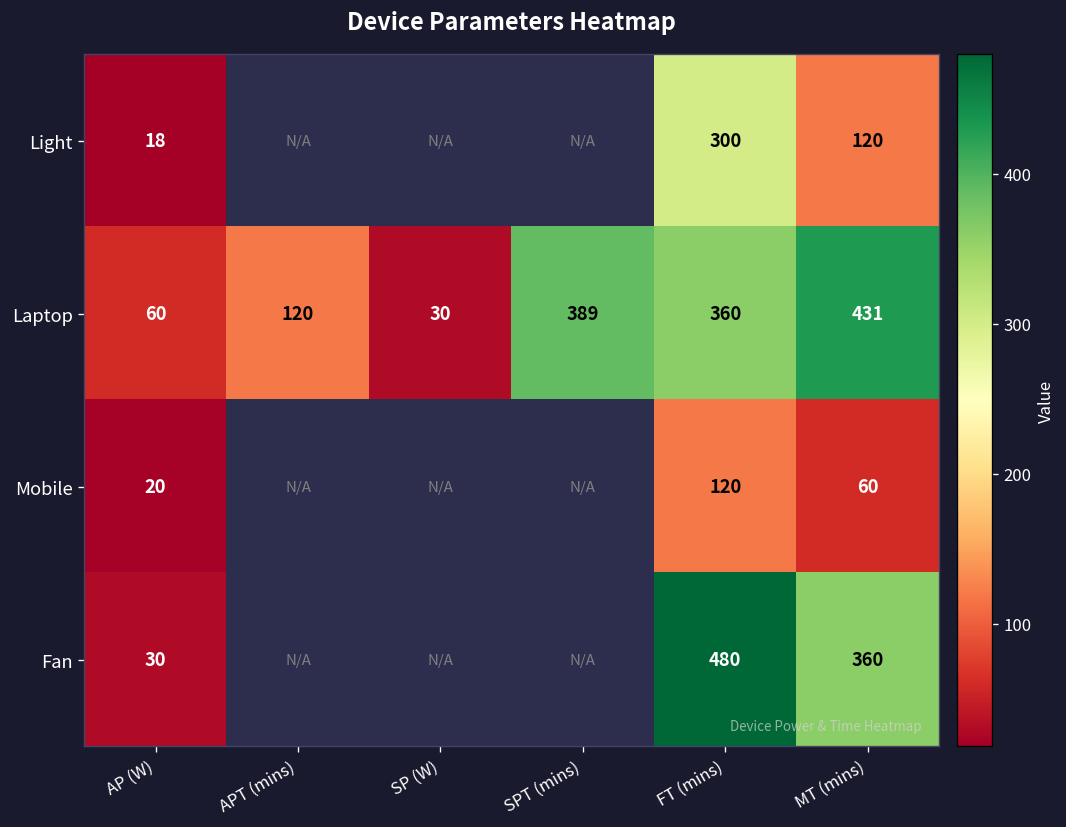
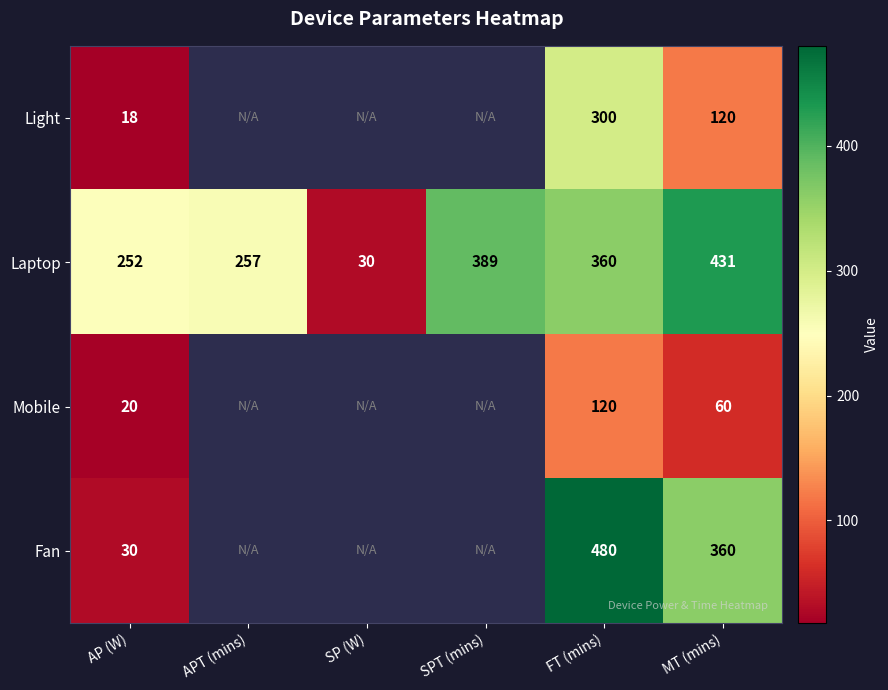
Laptop, AP (W): 60 -> 252
Laptop, APT (mins): 120 -> 257
